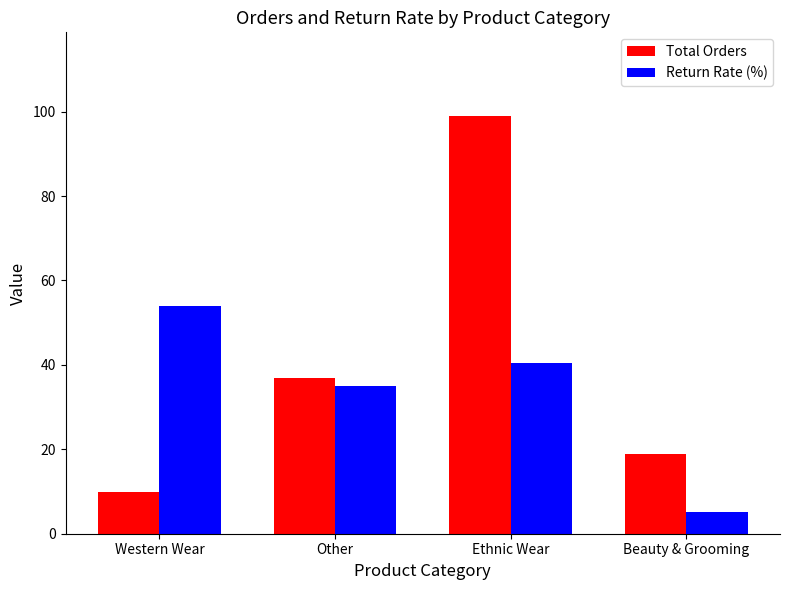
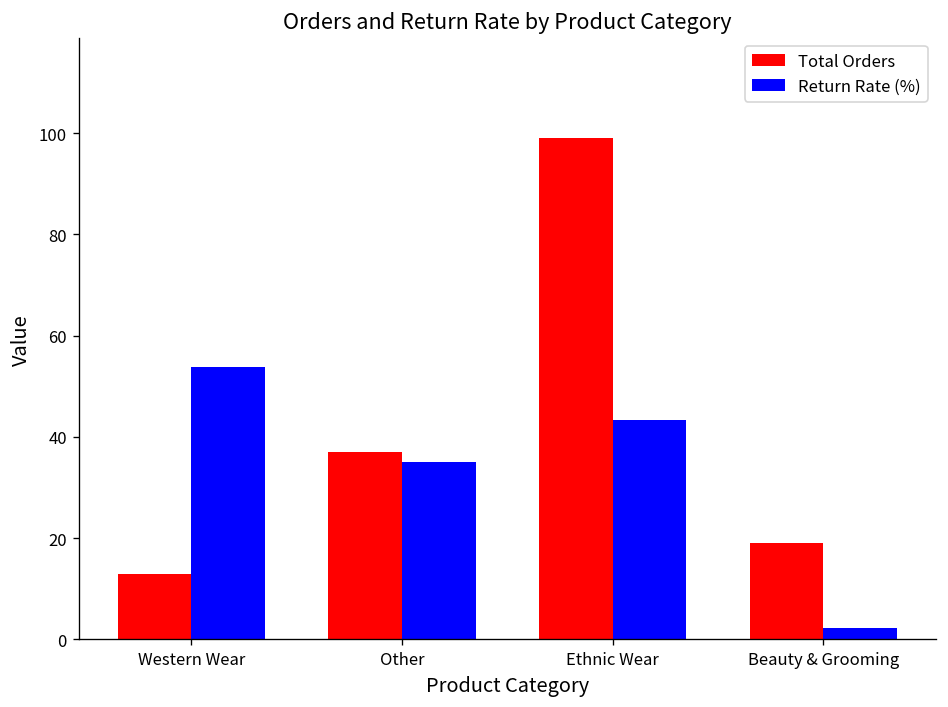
Total Orders, Western Wear: 10 -> 13
Return Rate (%), Ethnic Wear: 40 -> 43
Return Rate (%), Beauty & Grooming: 5 -> 2
